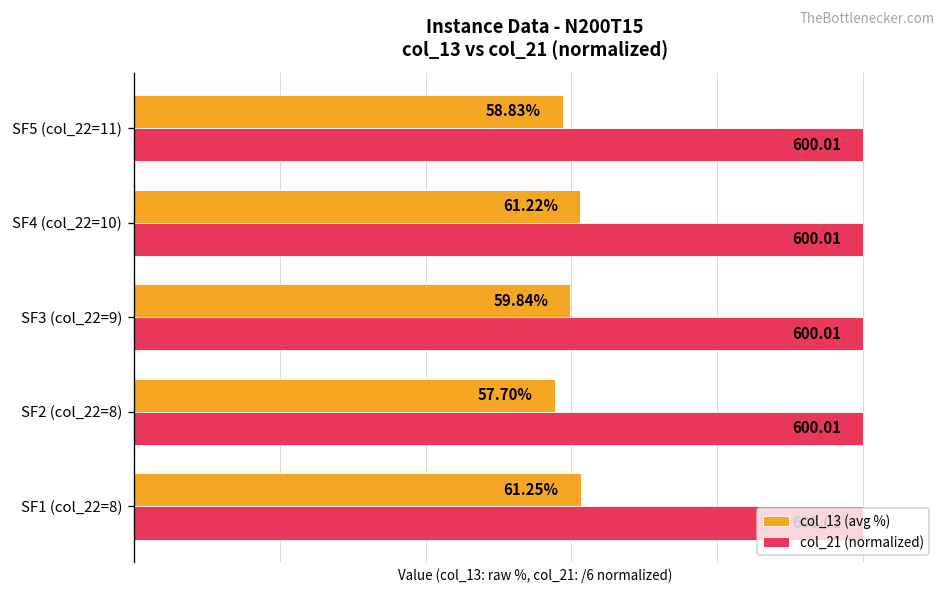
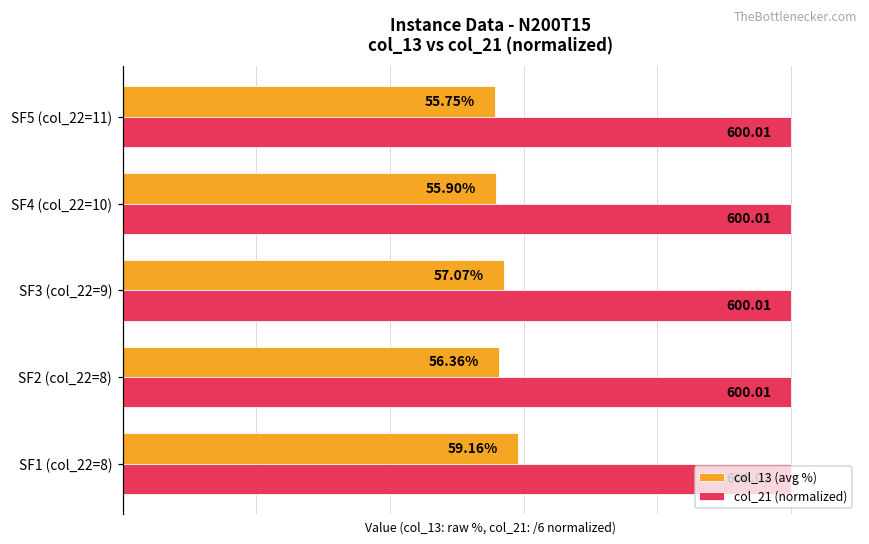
col_13 (avg %), SF5 (col_22=11): 58.83% -> 55.75%
col_13 (avg %), SF4 (col_22=10): 61.22% -> 55.90%
col_13 (avg %), SF3 (col_22=9): 59.84% -> 57.07%
col_13 (avg %), SF2 (col_22=8): 57.70% -> 56.36%
col_13 (avg %), SF1 (col_22=8): 61.25% -> 59.16%
